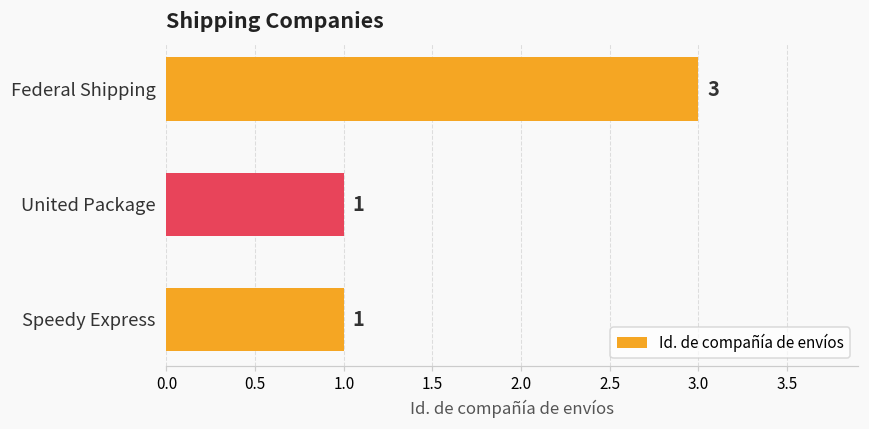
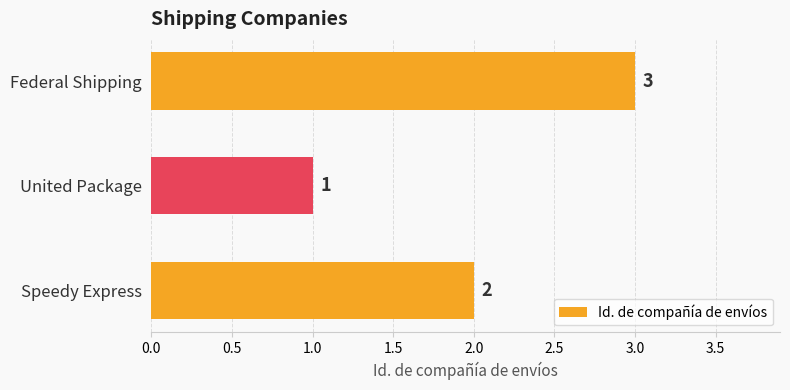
Speedy Express: 1 -> 2
